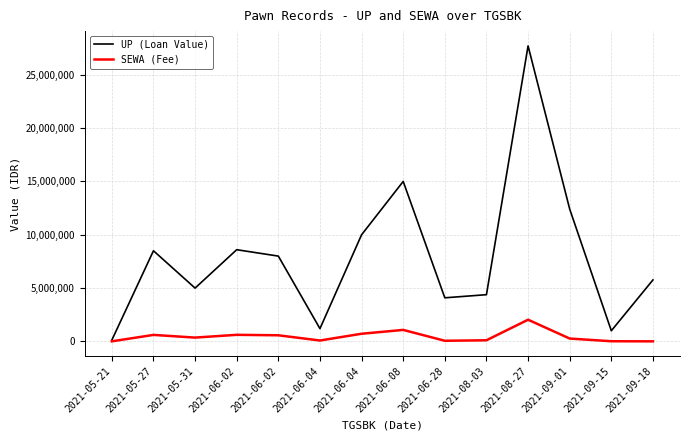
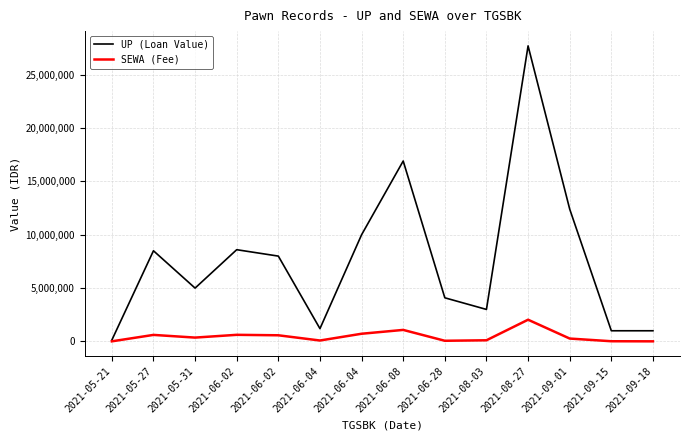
UP (Loan Value), 2021-06-08: 15,000,000 -> 16,900,000
UP (Loan Value), 2021-08-03: 4,400,000 -> 3,000,000
UP (Loan Value), 2021-09-18: 5,800,000 -> 1,000,000
